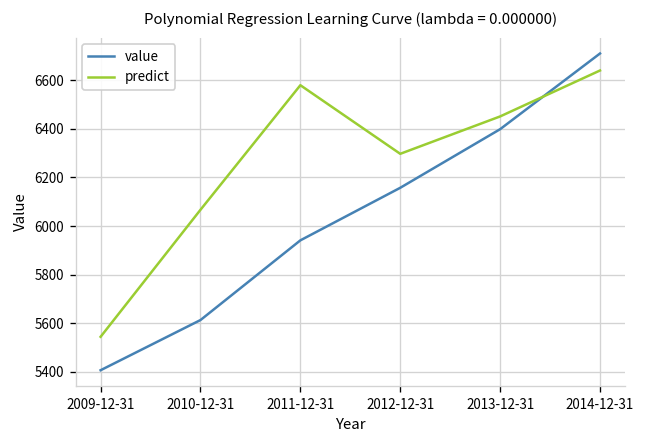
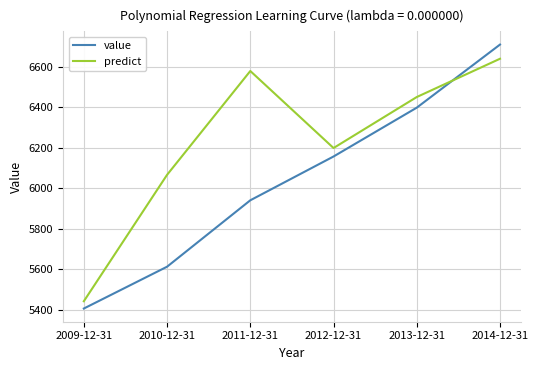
predict, 2009-12-31: 5540 -> 5440
predict, 2012-12-31: 6300 -> 6200
